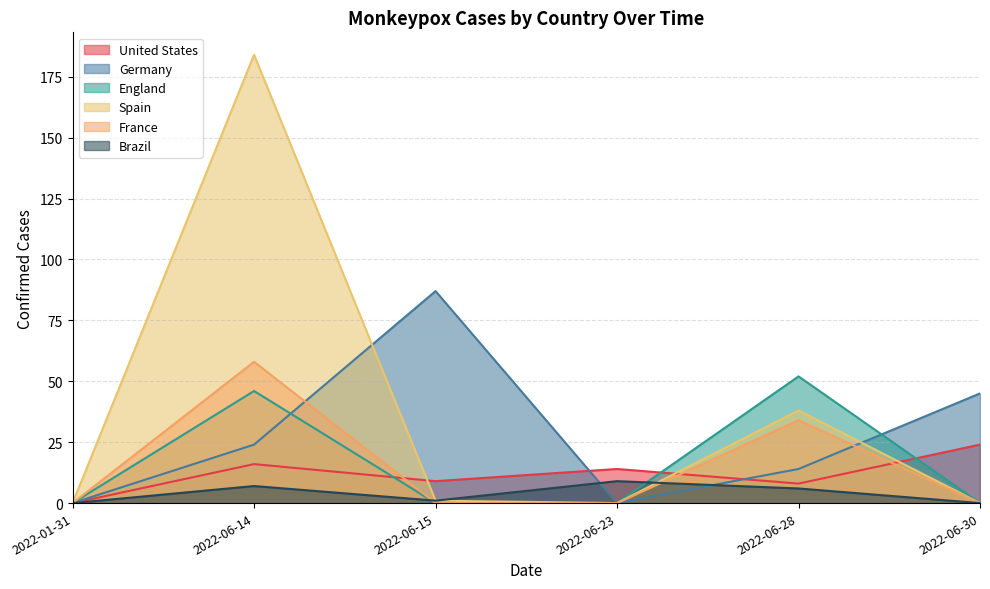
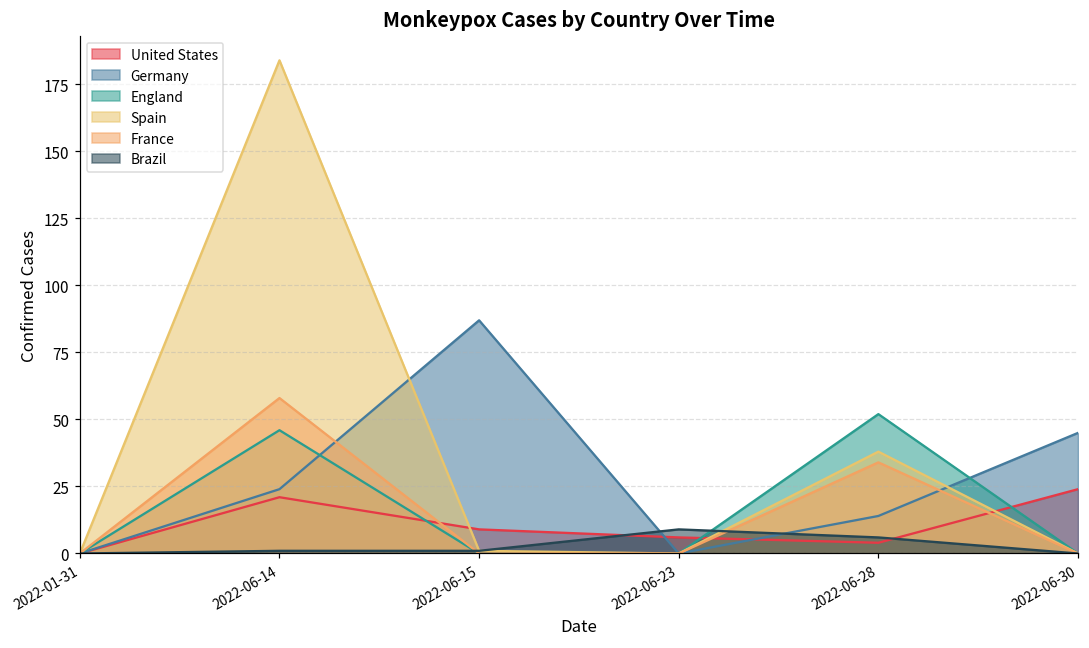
United States, 2022-06-14: 16 -> 21
Brazil, 2022-06-14: 7 -> 1
United States, 2022-06-23: 14 -> 6
United States, 2022-06-28: 8 -> 4
